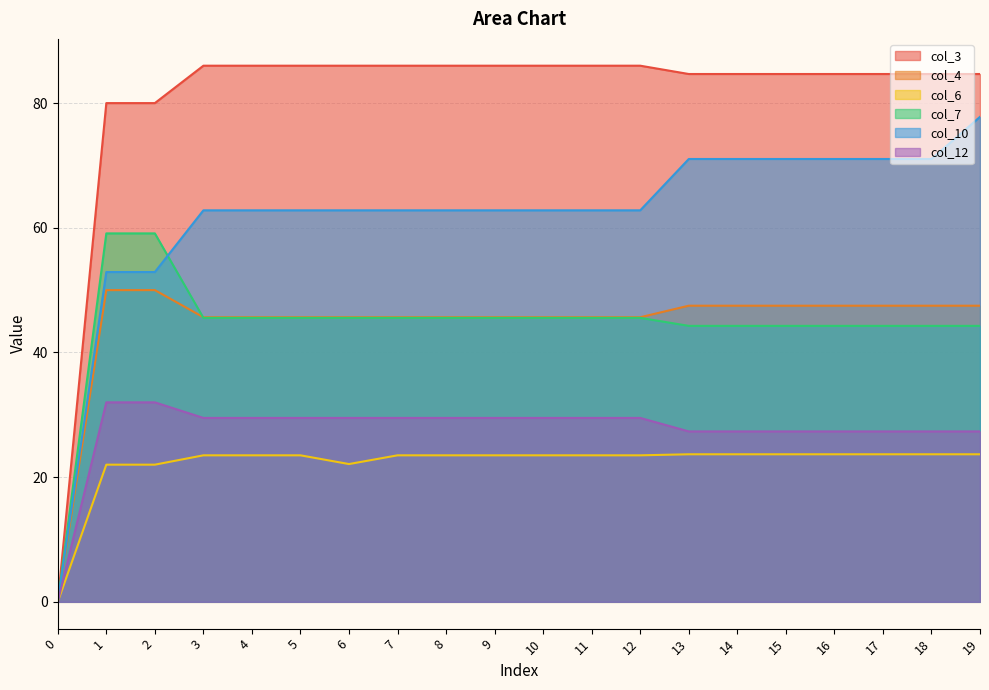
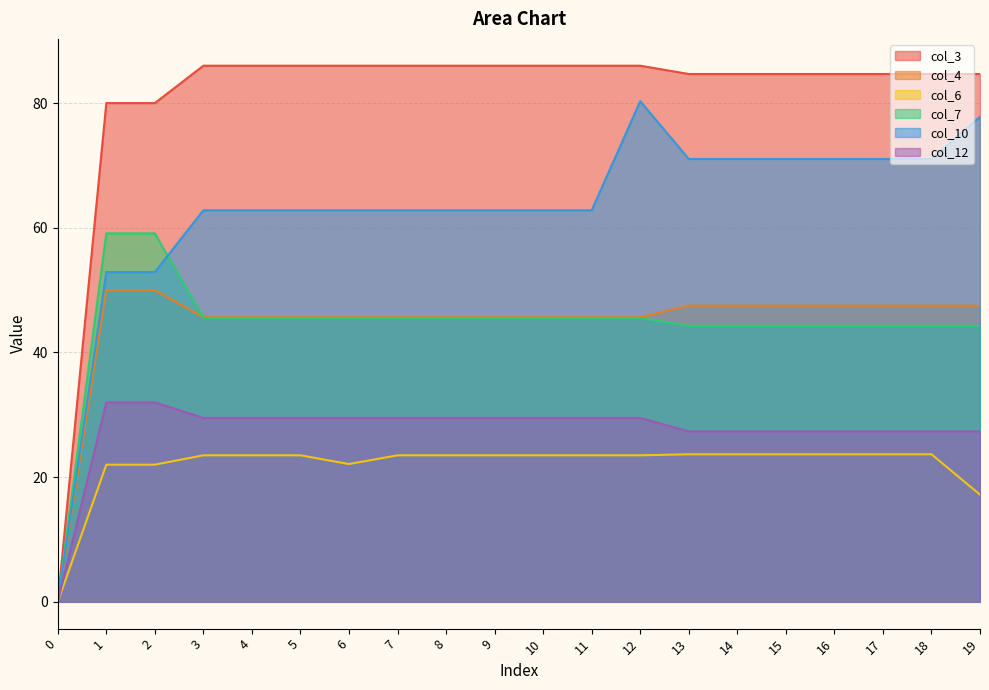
col_10, 12: 63 -> 80
col_6, 19: 24 -> 17
